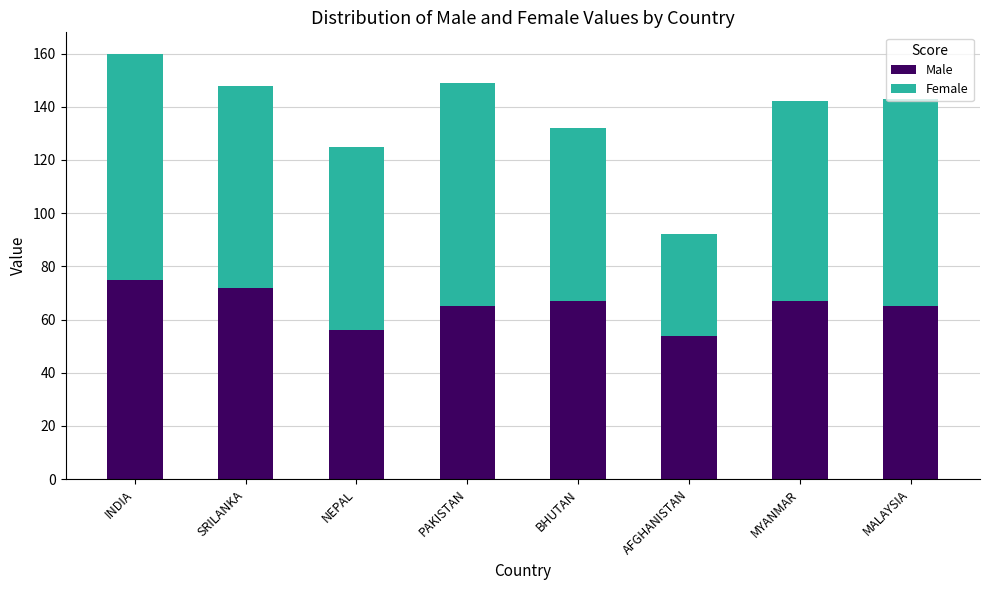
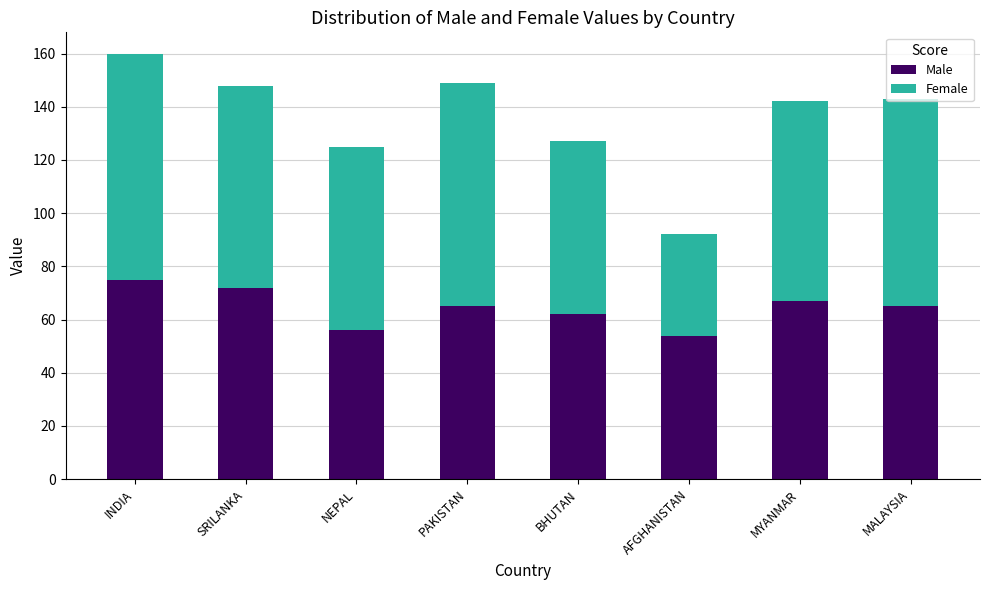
Male, BHUTAN: 67 -> 62
